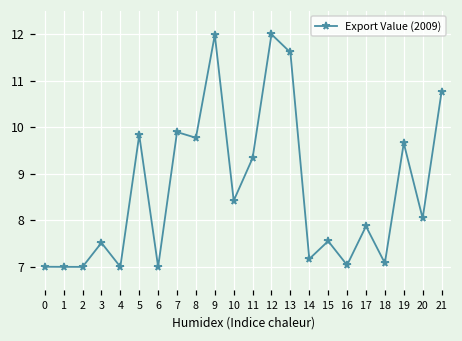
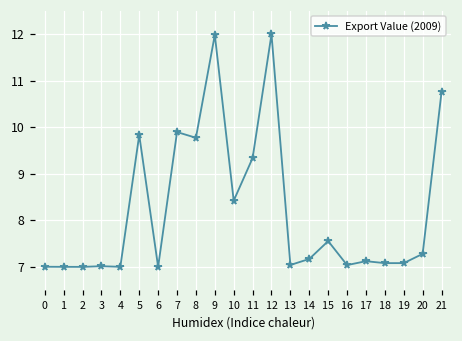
3: 7.5 -> 7.0
13: 11.6 -> 7.0
17: 7.9 -> 7.1
19: 9.7 -> 7.1
20: 8.0 -> 7.3
